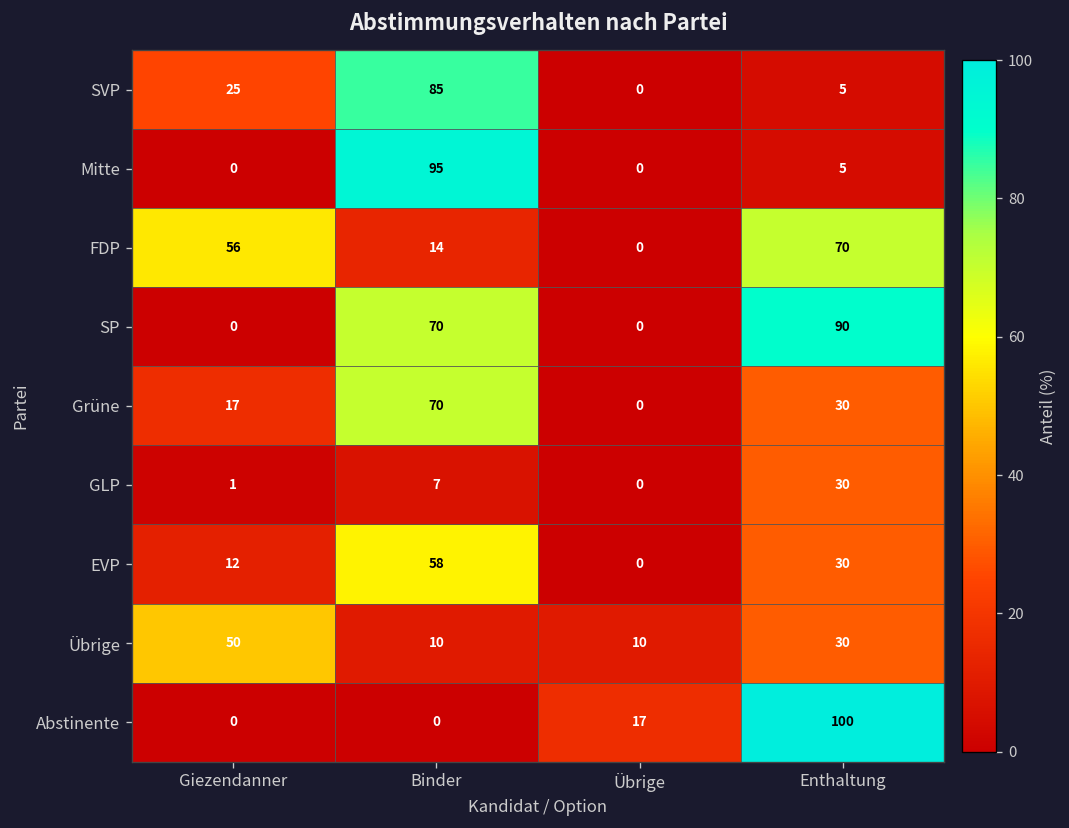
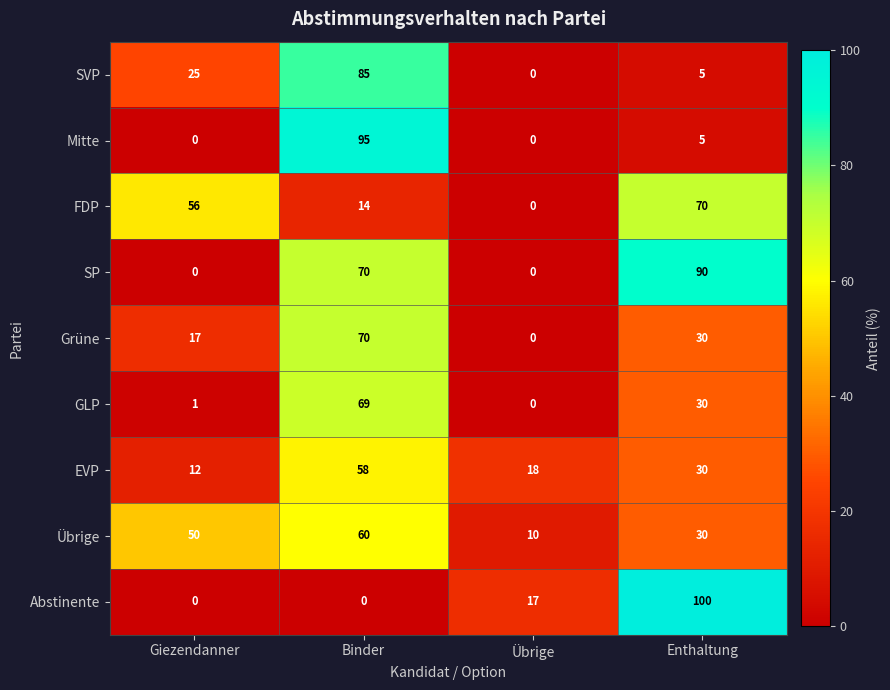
GLP, Binder: 7 -> 69
EVP, Übrige: 0 -> 18
Übrige, Binder: 10 -> 60
